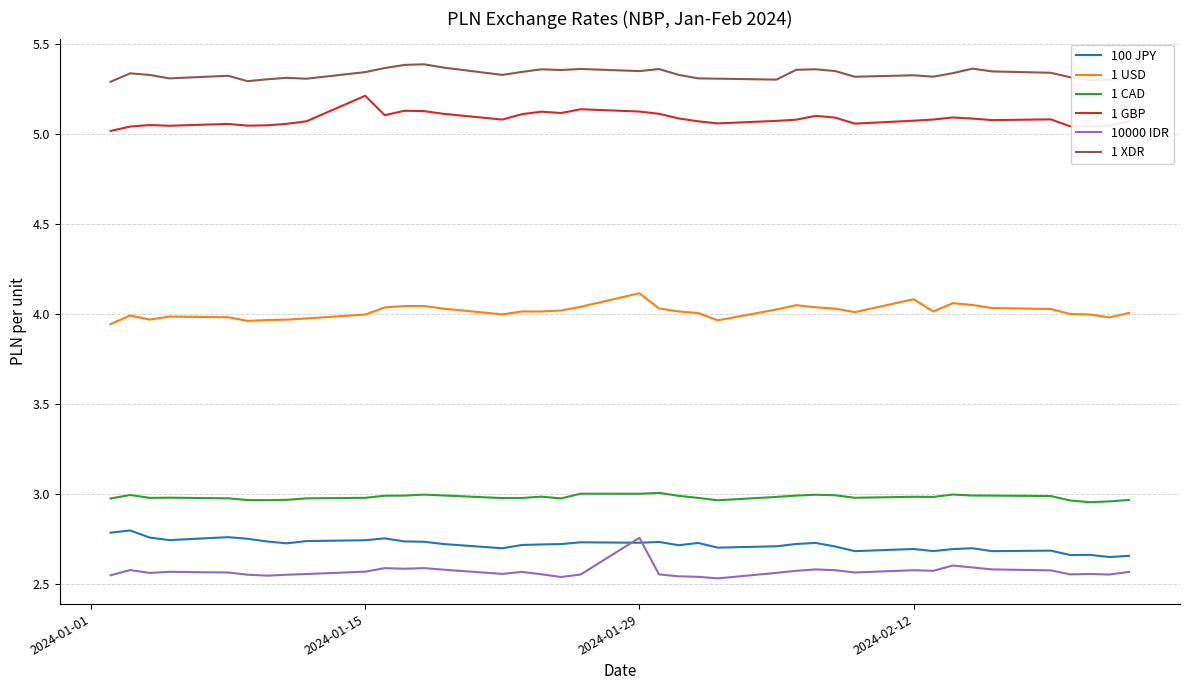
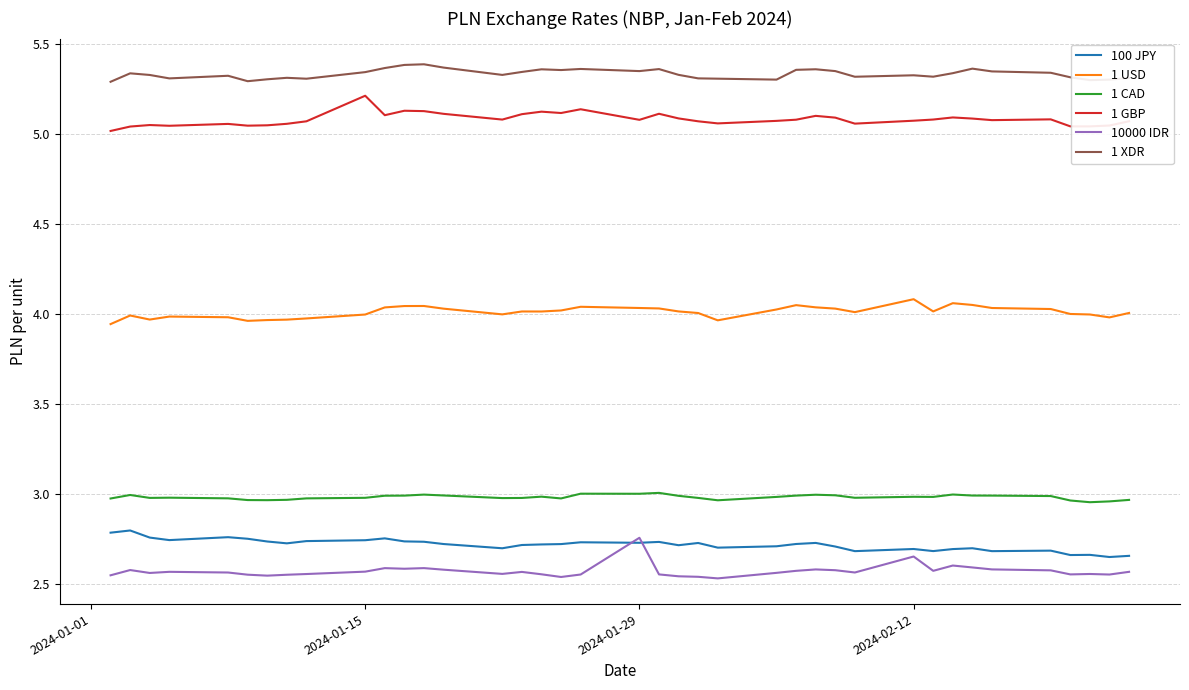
1 USD, 2024-01-29: 4.11 -> 4.03
1 GBP, 2024-01-29: 5.12 -> 5.08
10000 IDR, 2024-02-12: 2.58 -> 2.65
